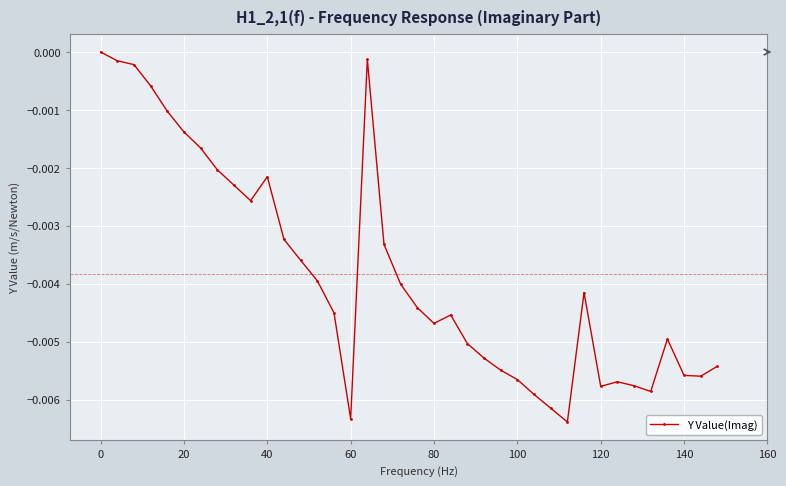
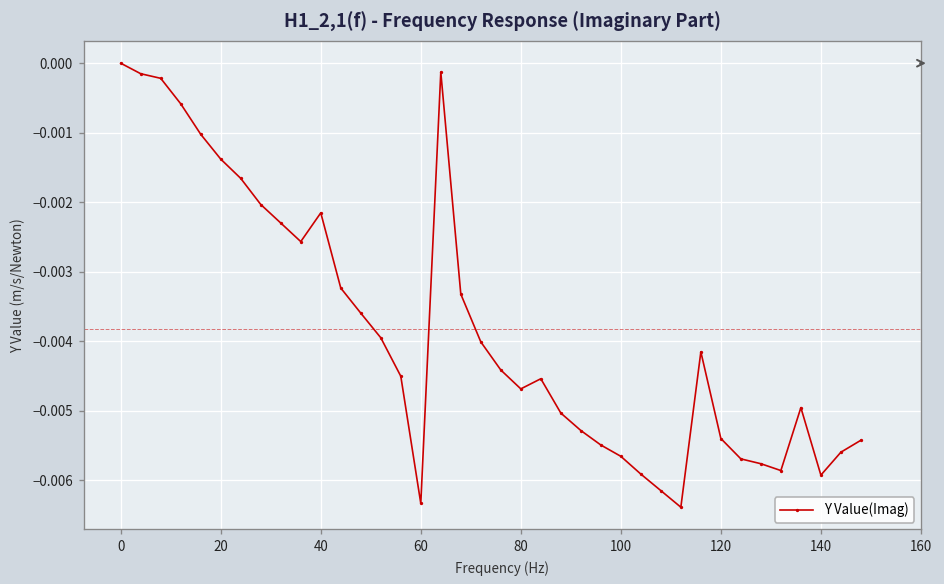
120: -0.0058 -> -0.0054
140: -0.0056 -> -0.0059
